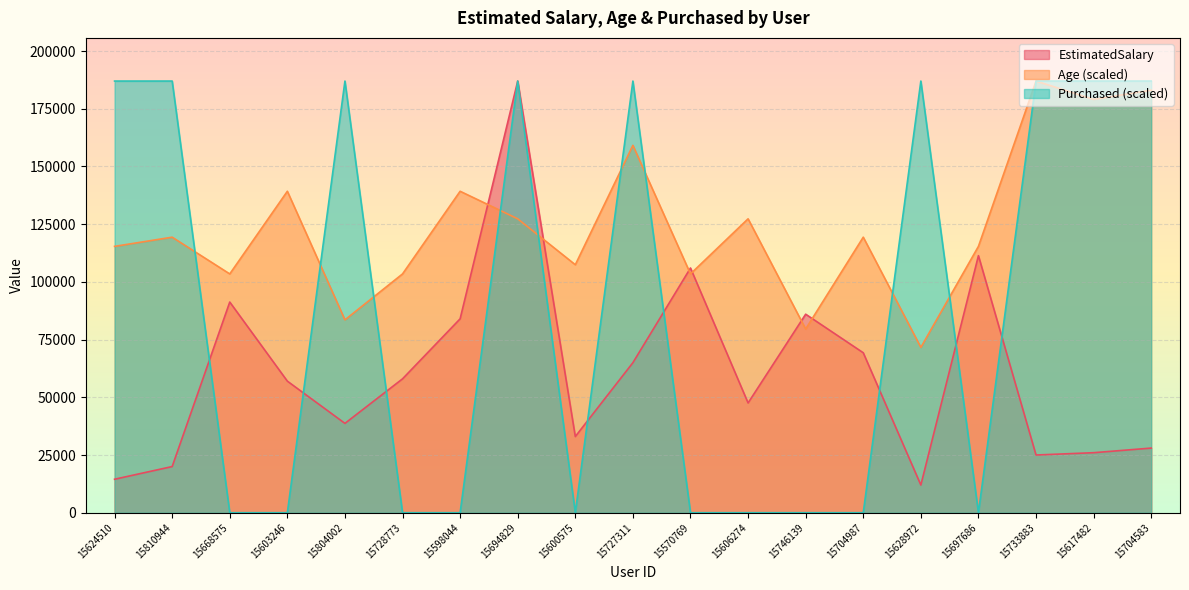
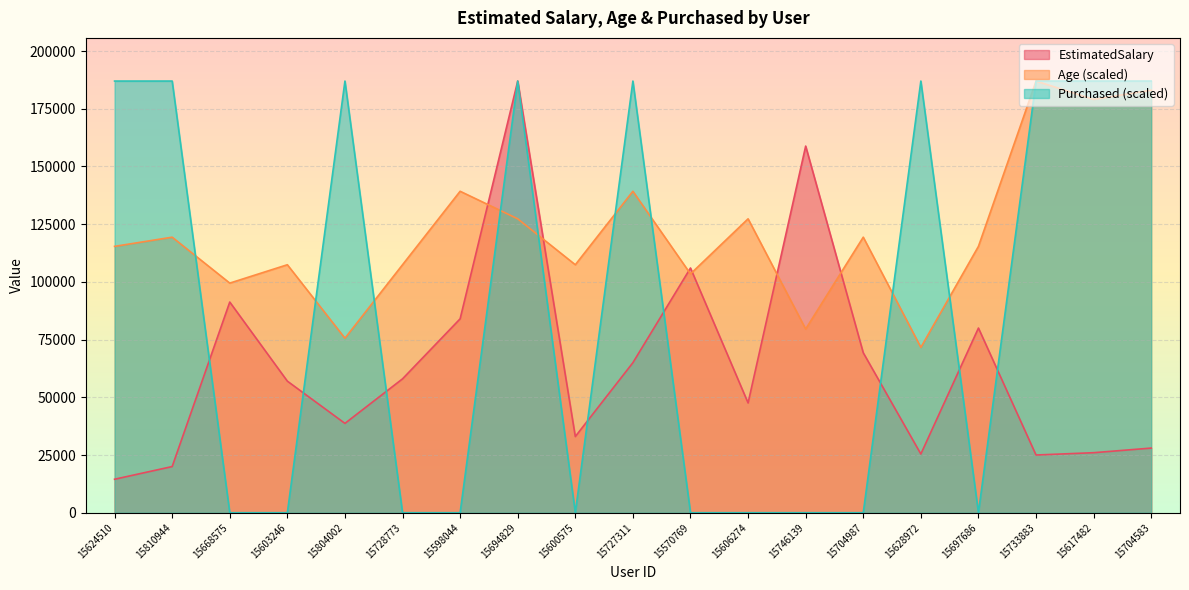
Age (scaled), 15668575: 103000 -> 99000
Age (scaled), 15603246: 139000 -> 107000
Age (scaled), 15804002: 84000 -> 76000
Age (scaled), 15728773: 103000 -> 107000
Age (scaled), 15727311: 159000 -> 139000
EstimatedSalary, 15746139: 86000 -> 159000
EstimatedSalary, 15628972: 12000 -> 25000
EstimatedSalary, 15697686: 111000 -> 80000
